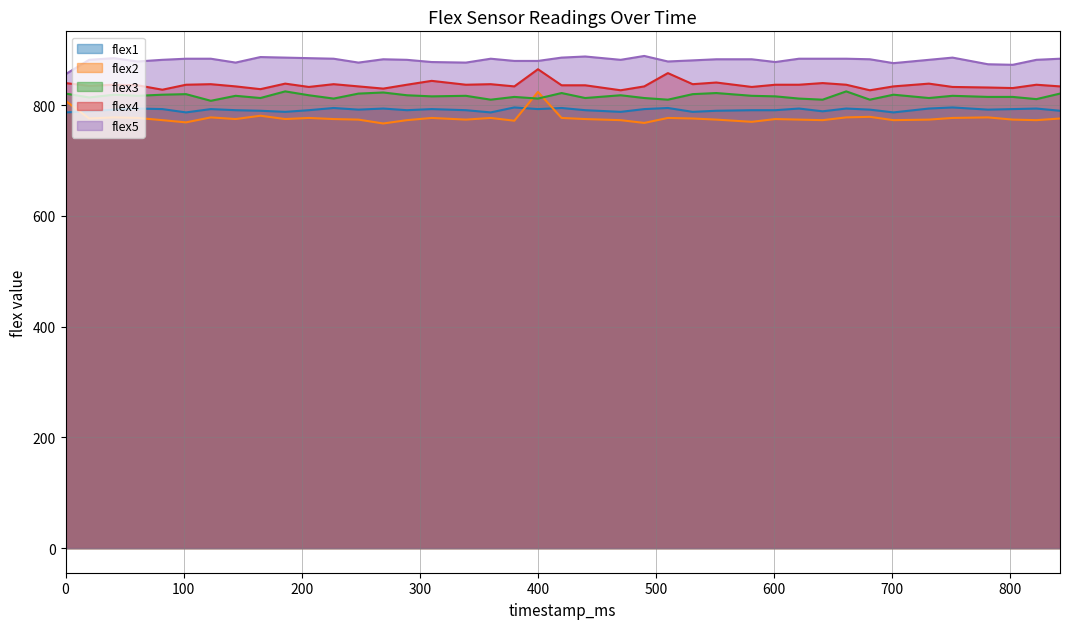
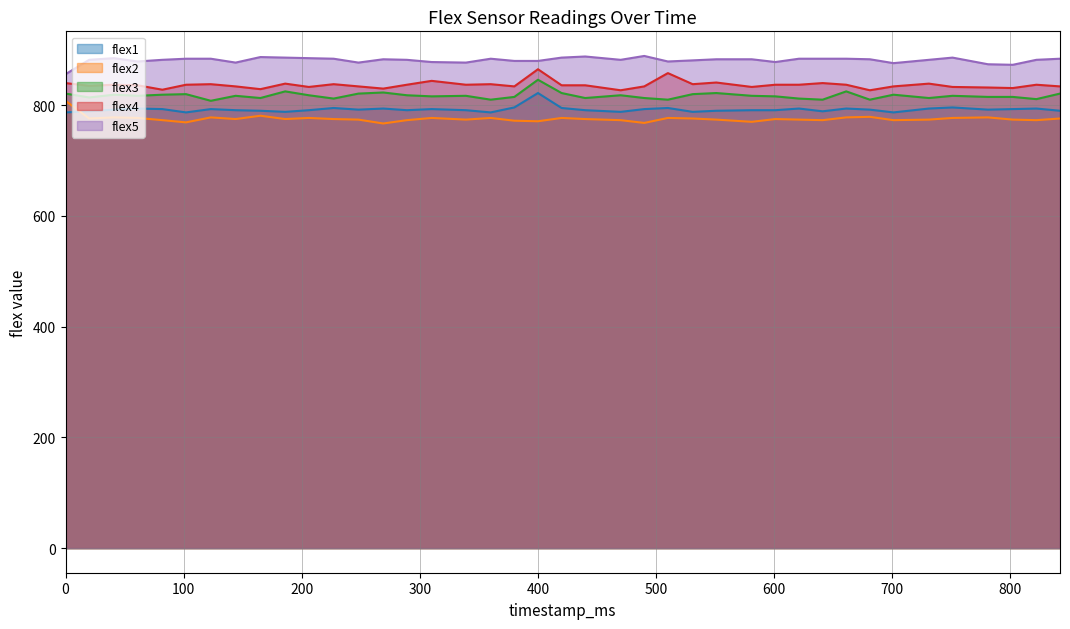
flex1, 400: 790 -> 820
flex2, 400: 820 -> 770
flex3, 400: 810 -> 850
